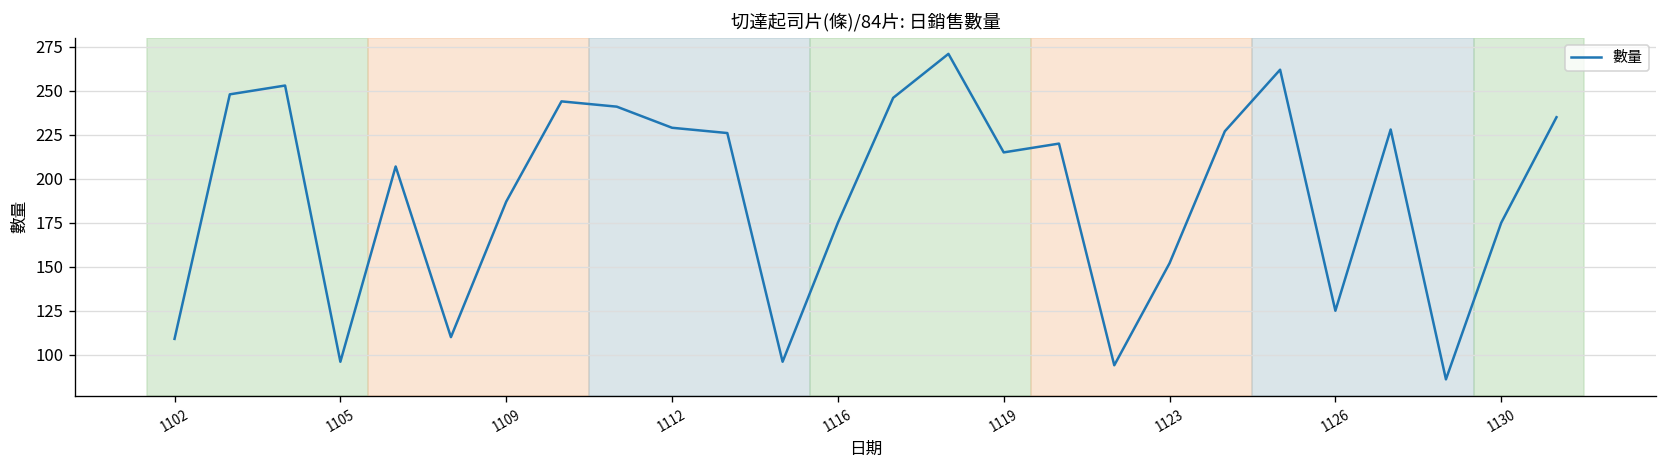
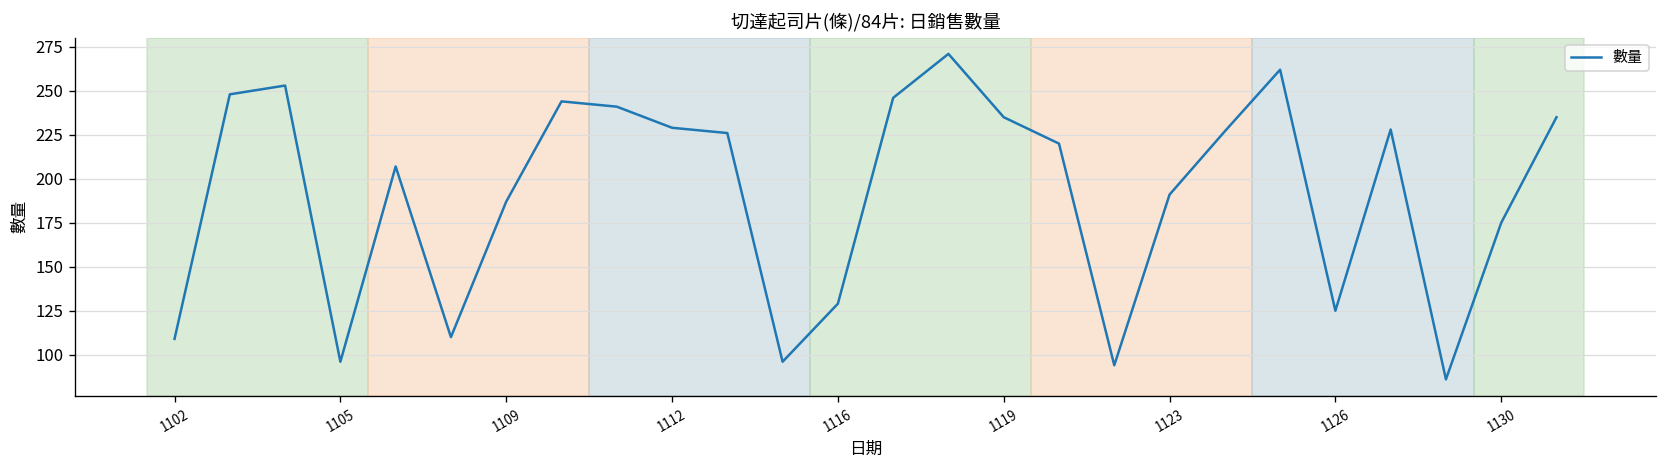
1116: 175 -> 129
1119: 215 -> 235
1123: 152 -> 191
